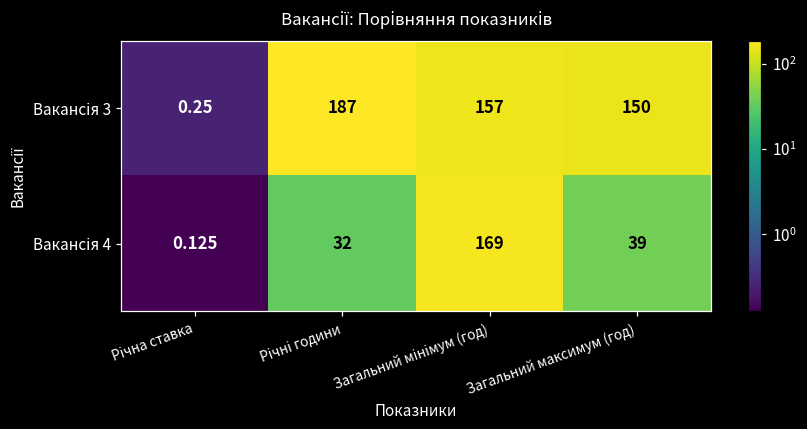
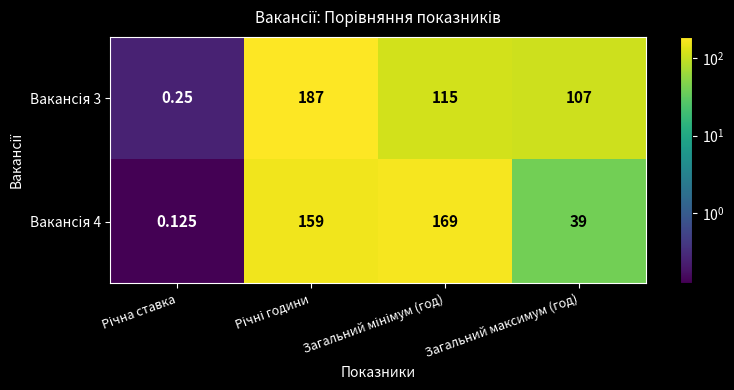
Вакансія 3, Загальний мінімум (год): 157 -> 115
Вакансія 3, Загальний максимум (год): 150 -> 107
Вакансія 4, Річні години: 32 -> 159
